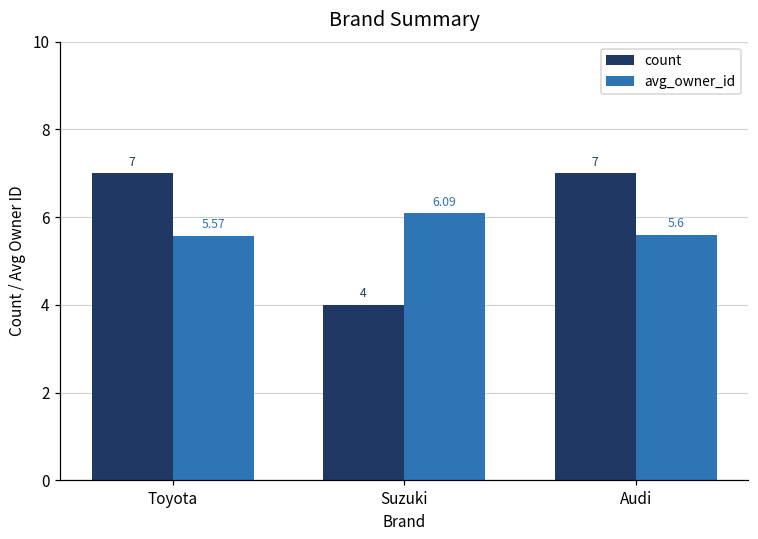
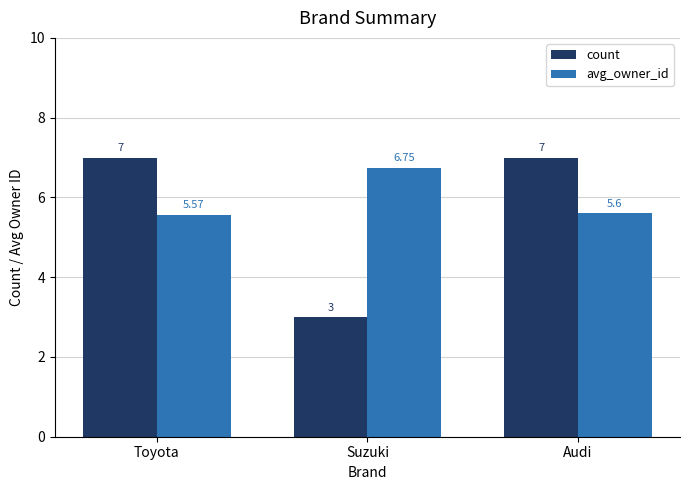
count, Suzuki: 4 -> 3
avg_owner_id, Suzuki: 6.09 -> 6.75
